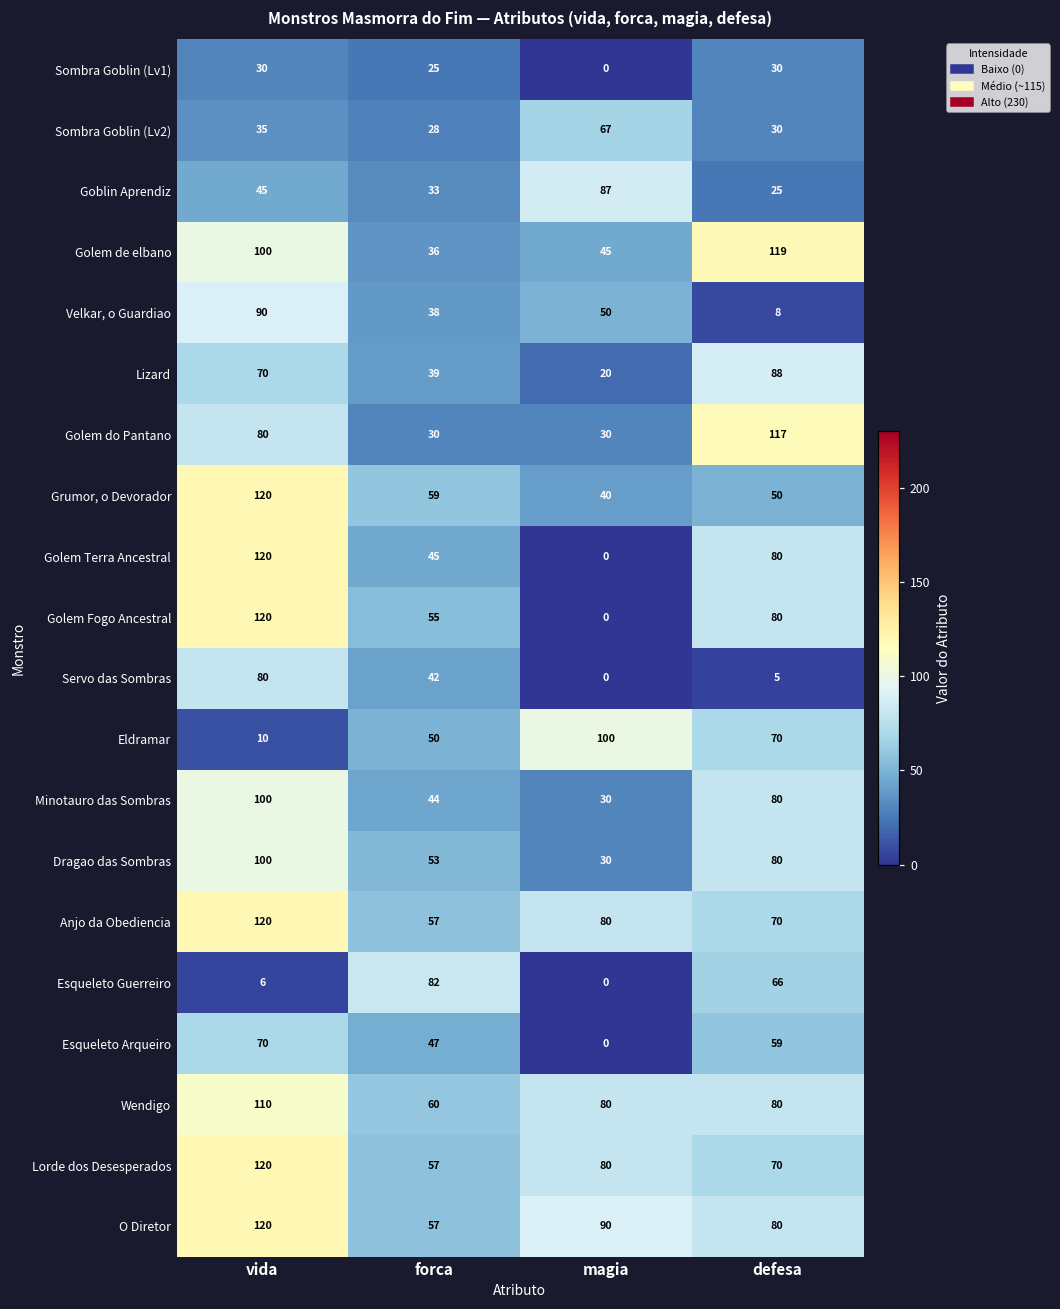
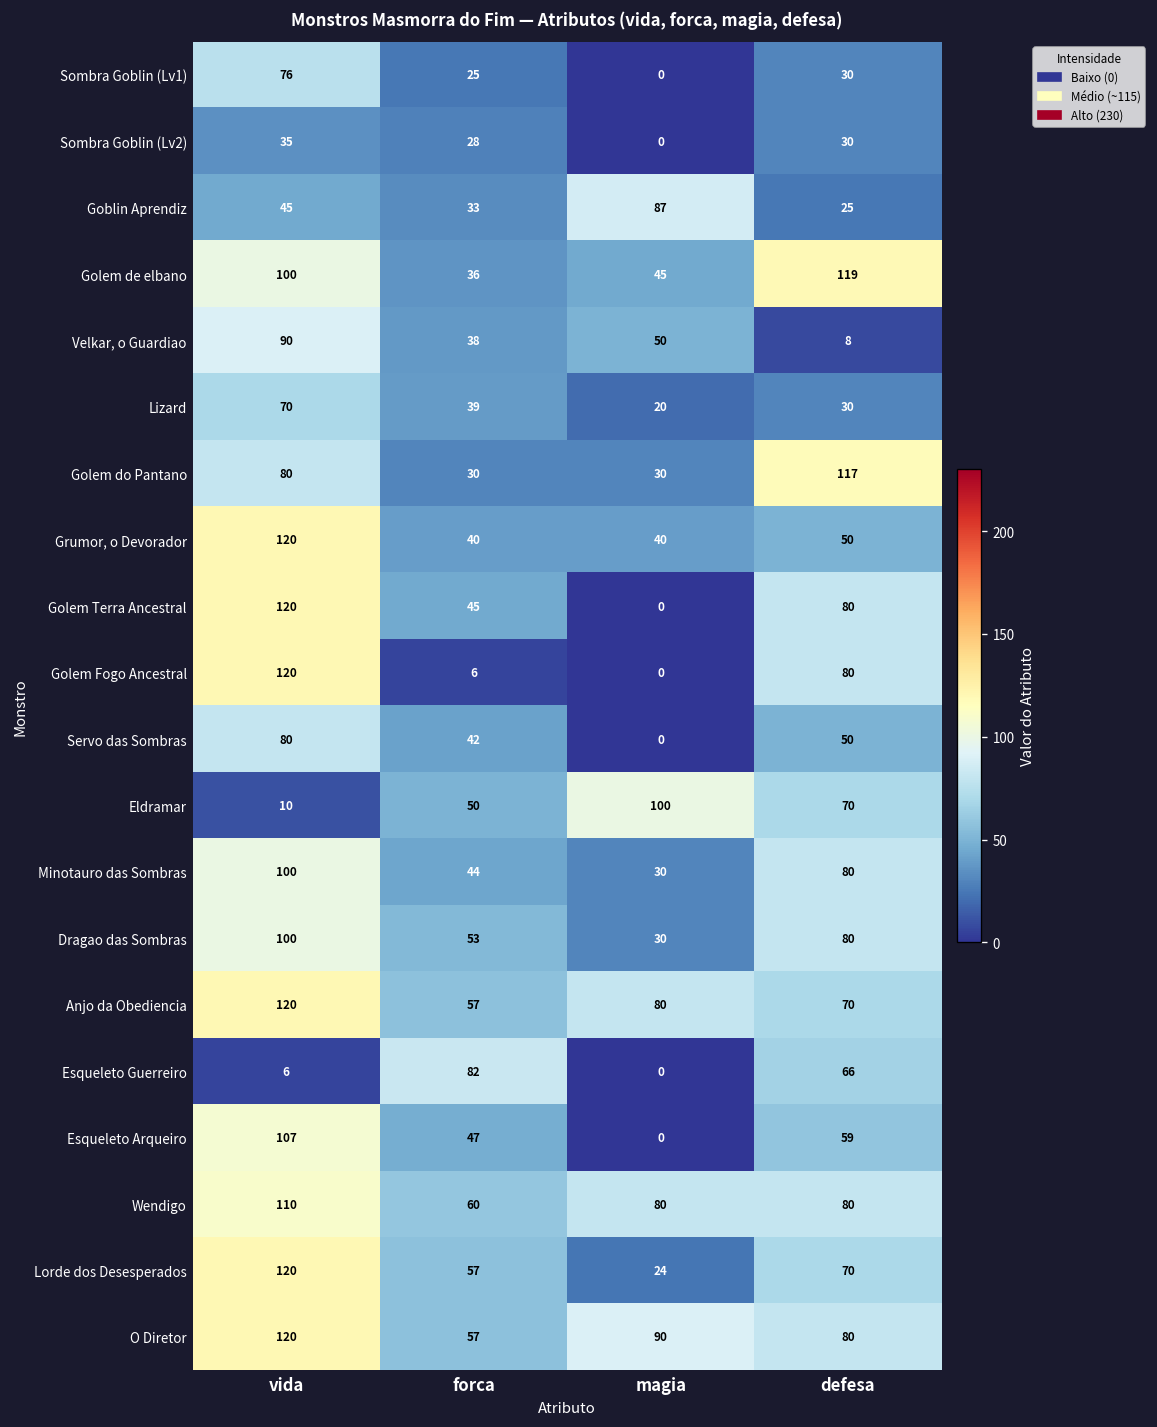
Sombra Goblin (Lv1), vida: 30 -> 76
Sombra Goblin (Lv2), magia: 67 -> 0
Lizard, defesa: 88 -> 30
Grumor, o Devorador, forca: 59 -> 40
Golem Fogo Ancestral, forca: 55 -> 6
Servo das Sombras, defesa: 5 -> 50
Esqueleto Arqueiro, vida: 70 -> 107
Lorde dos Desesperados, magia: 80 -> 24
